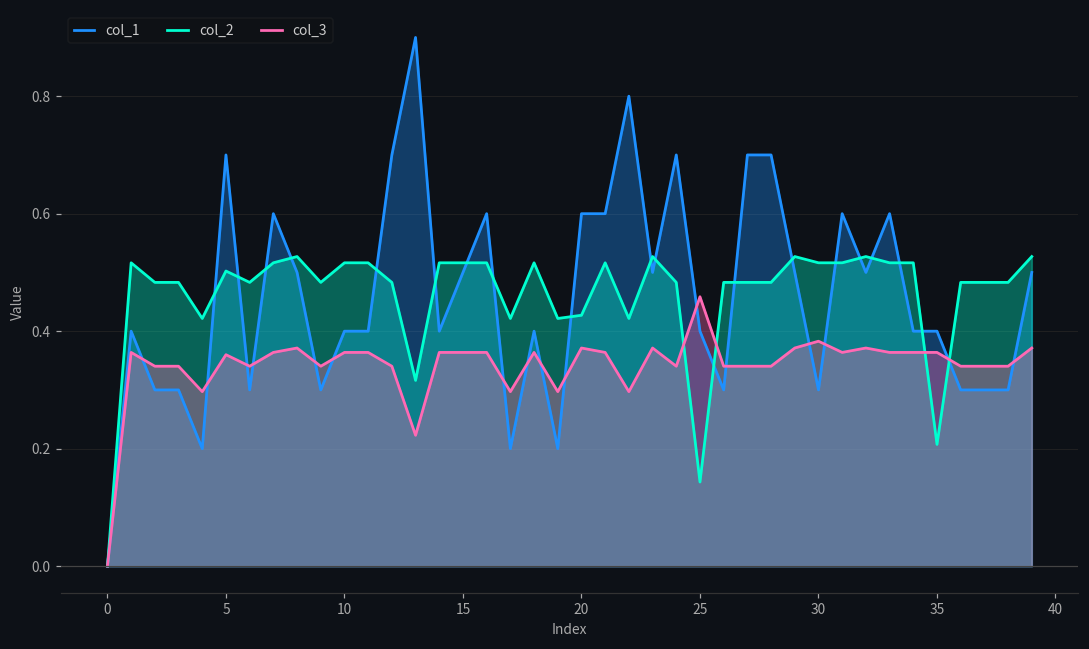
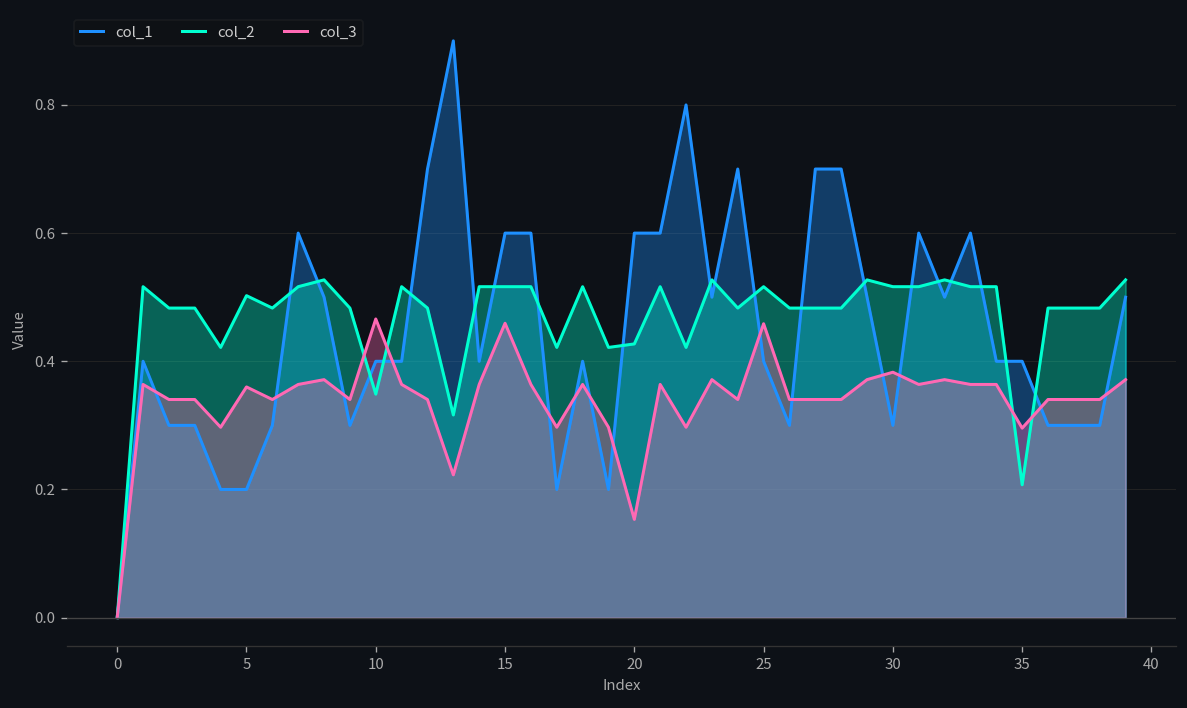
col_1, 5: 0.7 -> 0.2
col_2, 10: 0.52 -> 0.35
col_3, 10: 0.36 -> 0.47
col_1, 15: 0.5 -> 0.6
col_3, 15: 0.36 -> 0.46
col_3, 20: 0.37 -> 0.15
col_2, 25: 0.14 -> 0.52
col_3, 35: 0.36 -> 0.30
